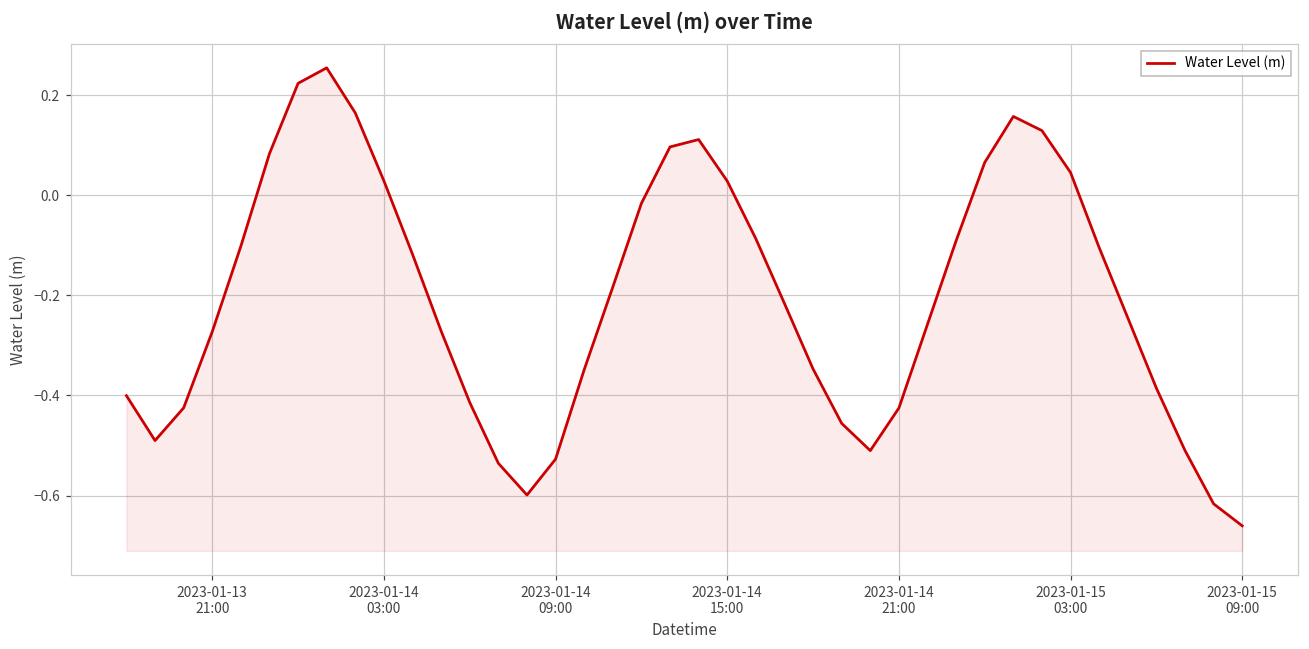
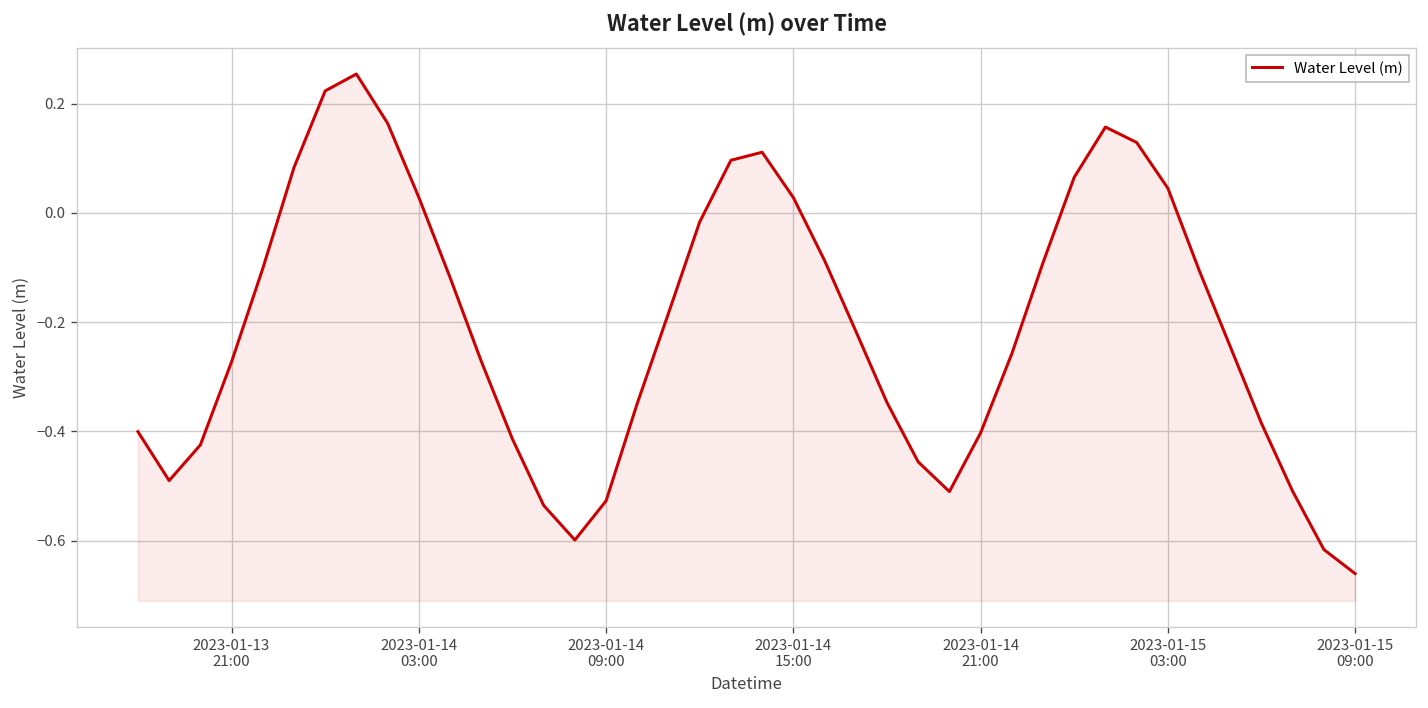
2023-01-14 21:00: -0.43 -> -0.40
